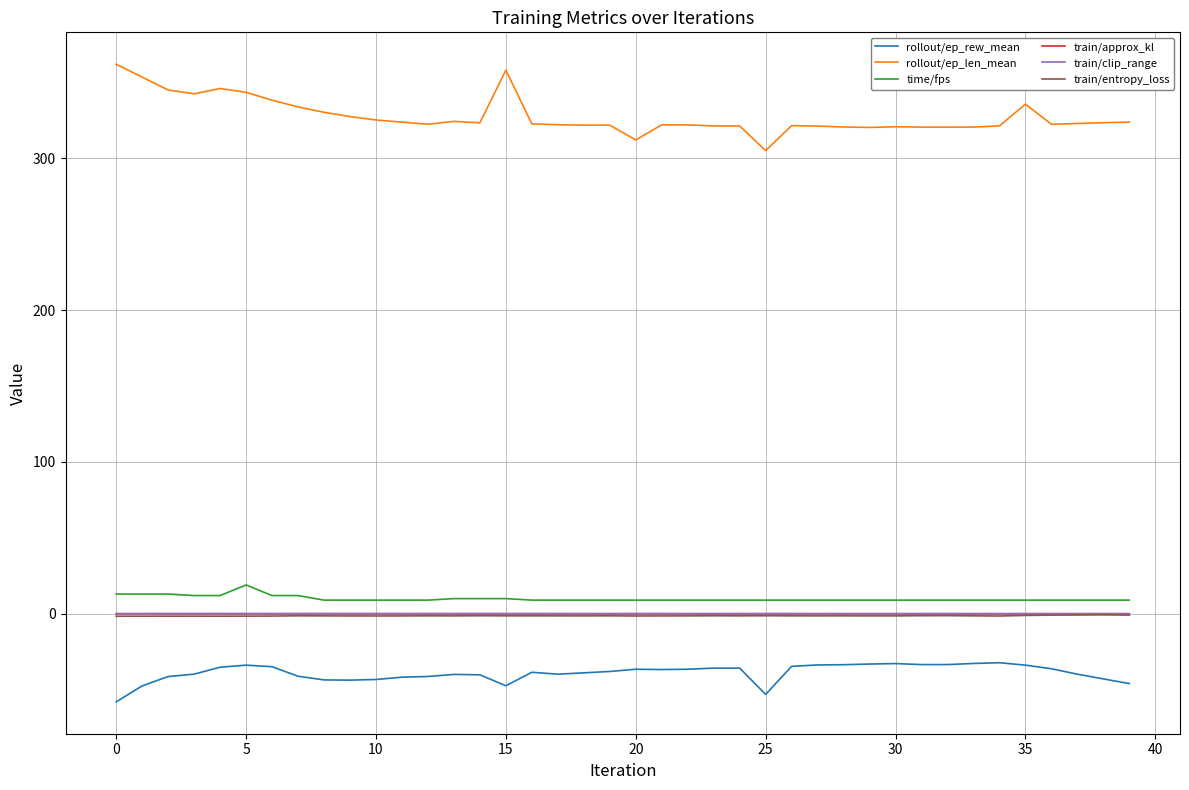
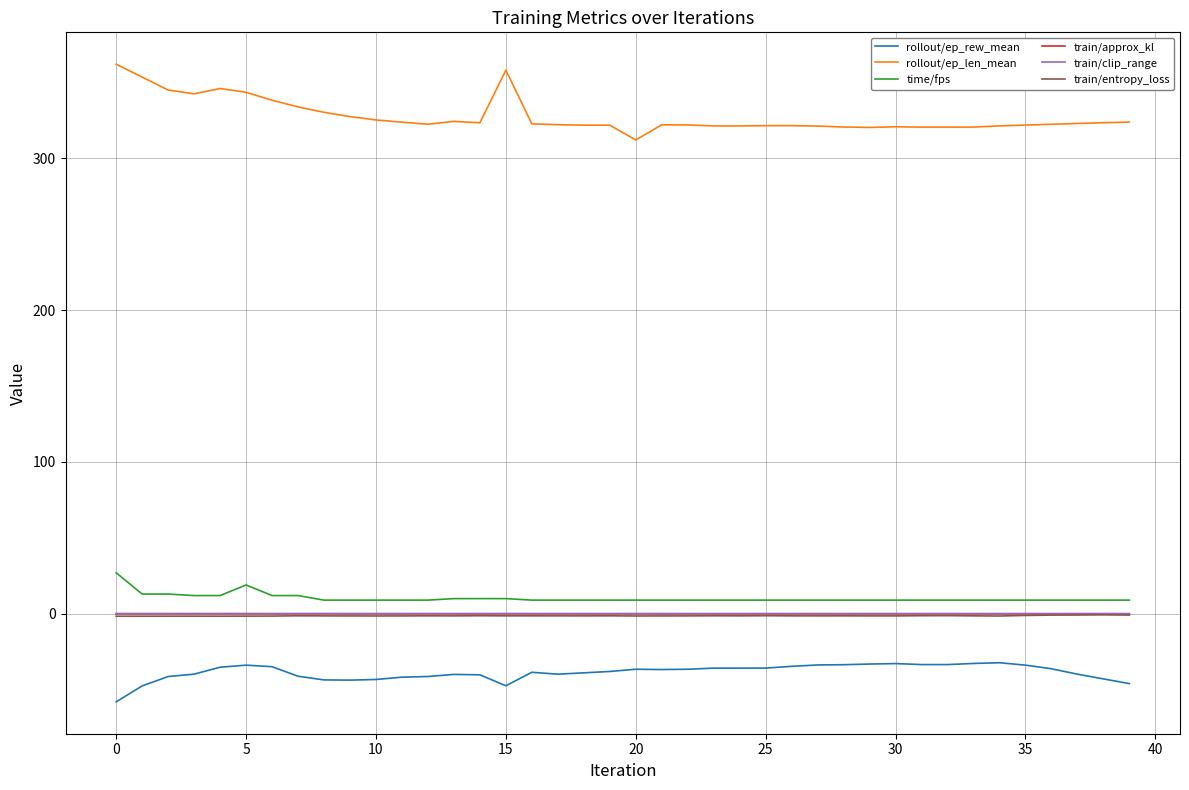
time/fps, 0: 13 -> 27
rollout/ep_rew_mean, 25: -53 -> -36
rollout/ep_len_mean, 25: 305 -> 322
rollout/ep_len_mean, 35: 336 -> 322
